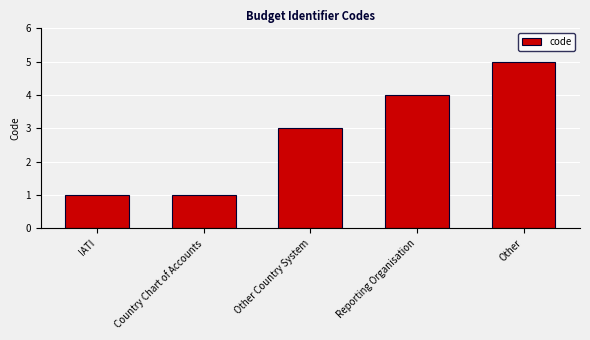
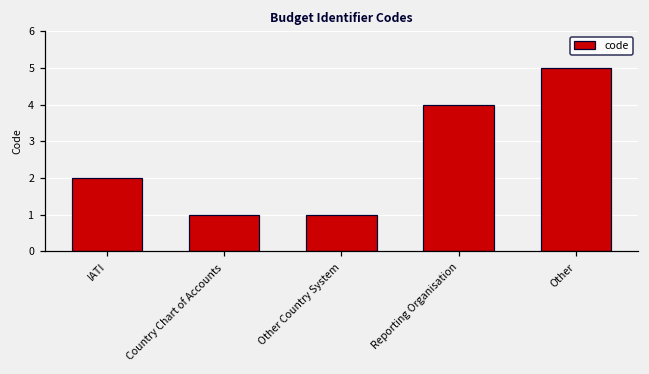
IATI: 1 -> 2
Other Country System: 3 -> 1
